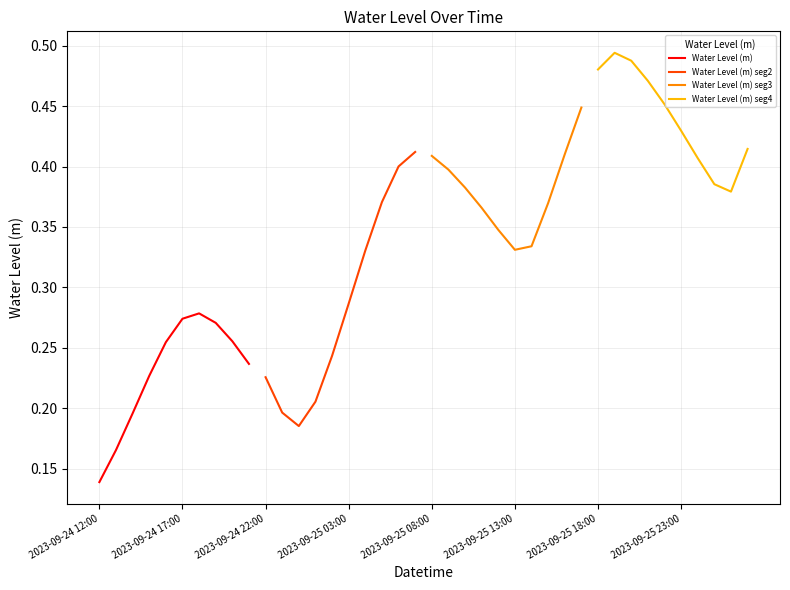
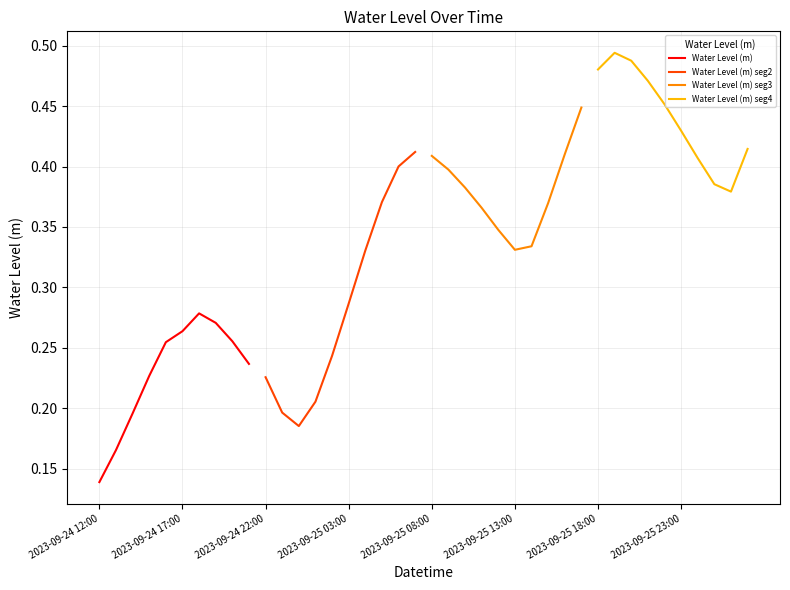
Water Level (m), 2023-09-24 17:00: 0.274 -> 0.264
